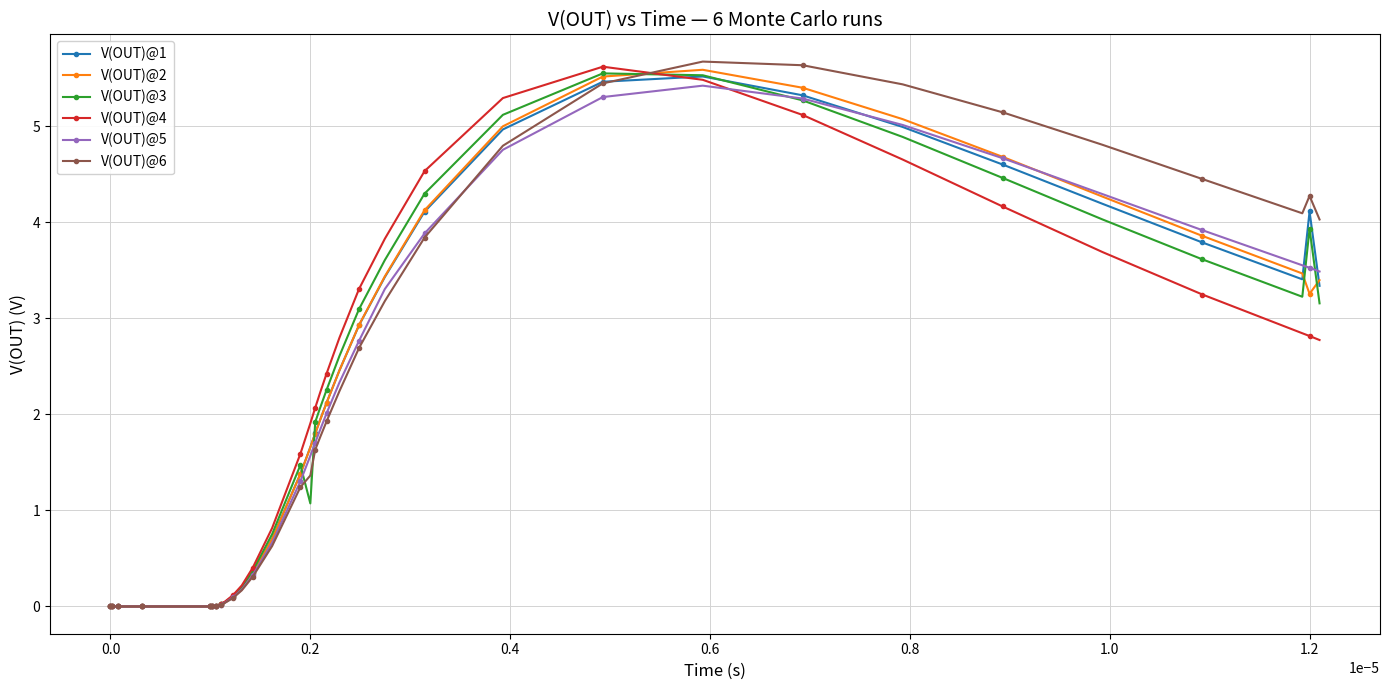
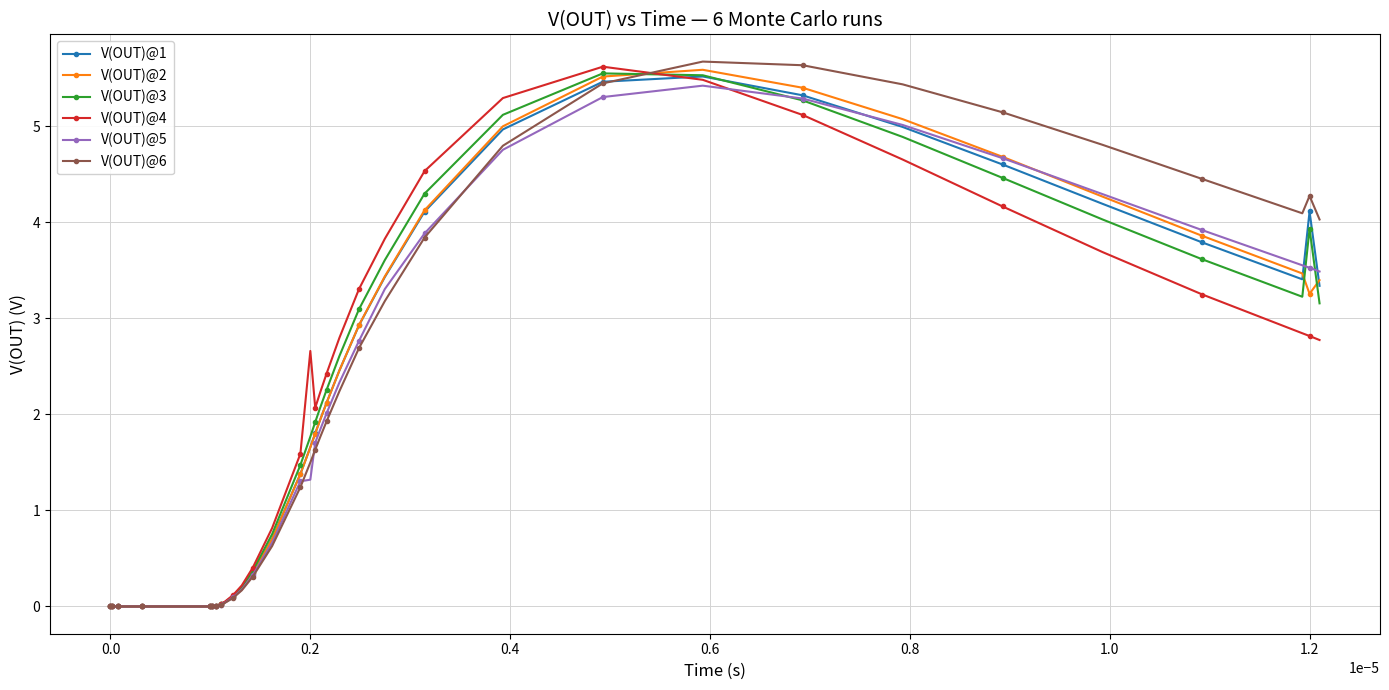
V(OUT)@3, 0.2: 1.1 -> 1.8
V(OUT)@4, 0.2: 1.9 -> 2.7
V(OUT)@5, 0.2: 1.6 -> 1.3
V(OUT)@6, 0.2: 1.4 -> 1.5
